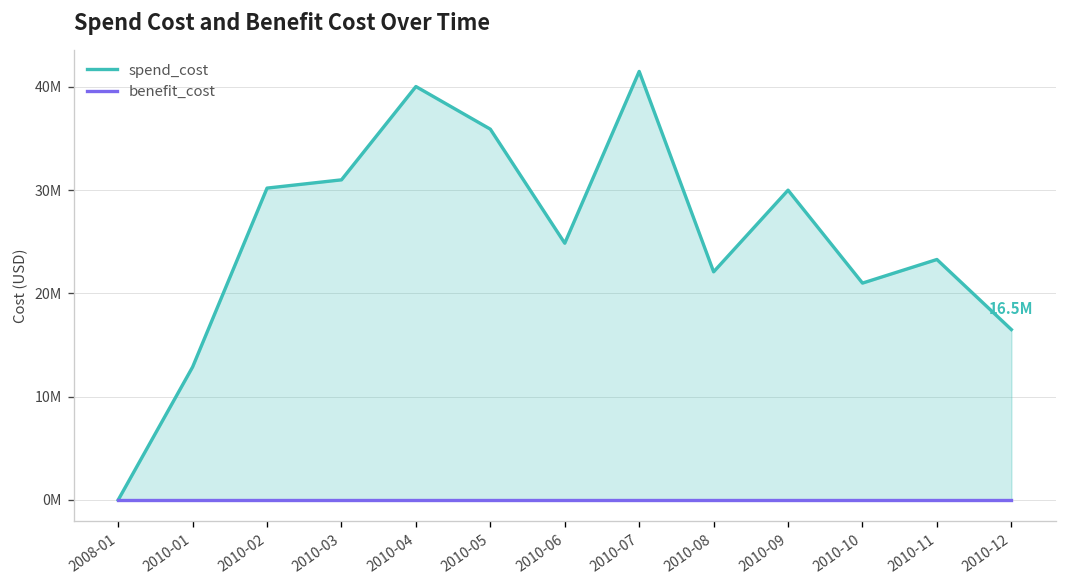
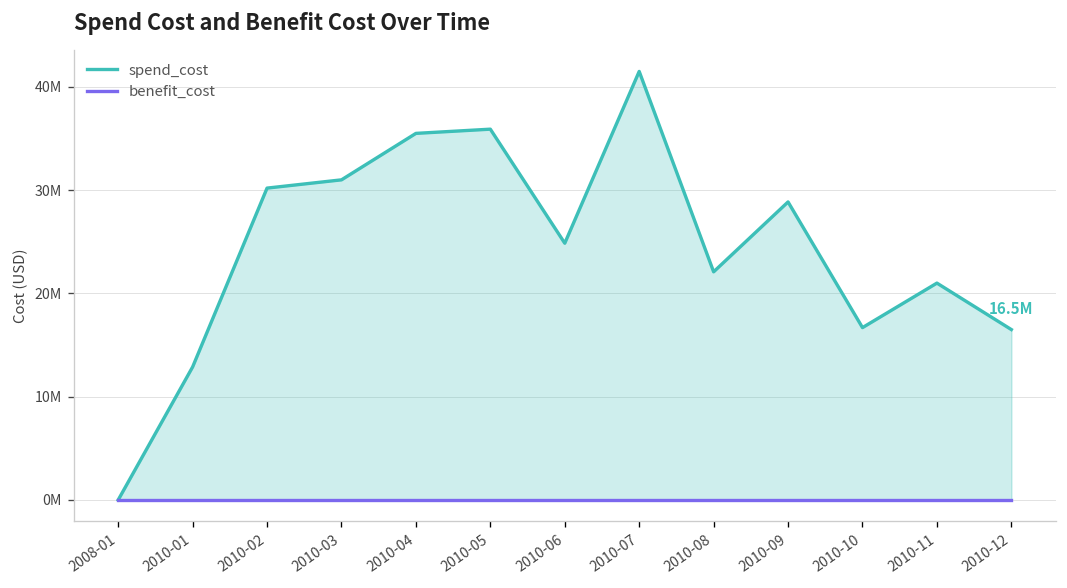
spend_cost, 2010-04: 40000000 -> 36000000
spend_cost, 2010-09: 30000000 -> 29000000
spend_cost, 2010-10: 21000000 -> 17000000
spend_cost, 2010-11: 23000000 -> 21000000
